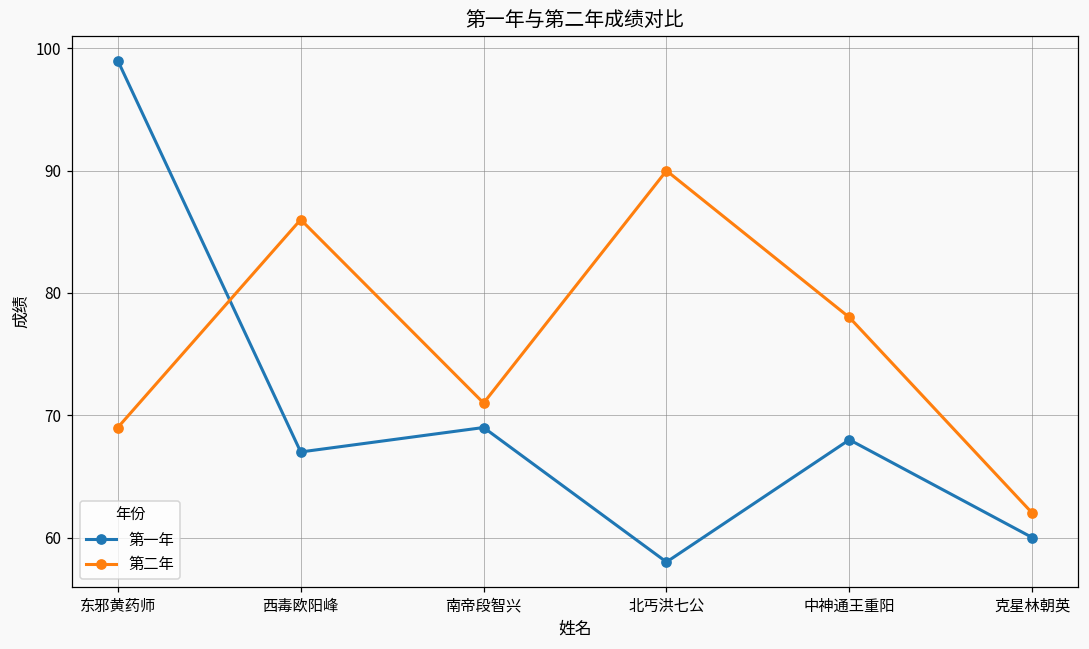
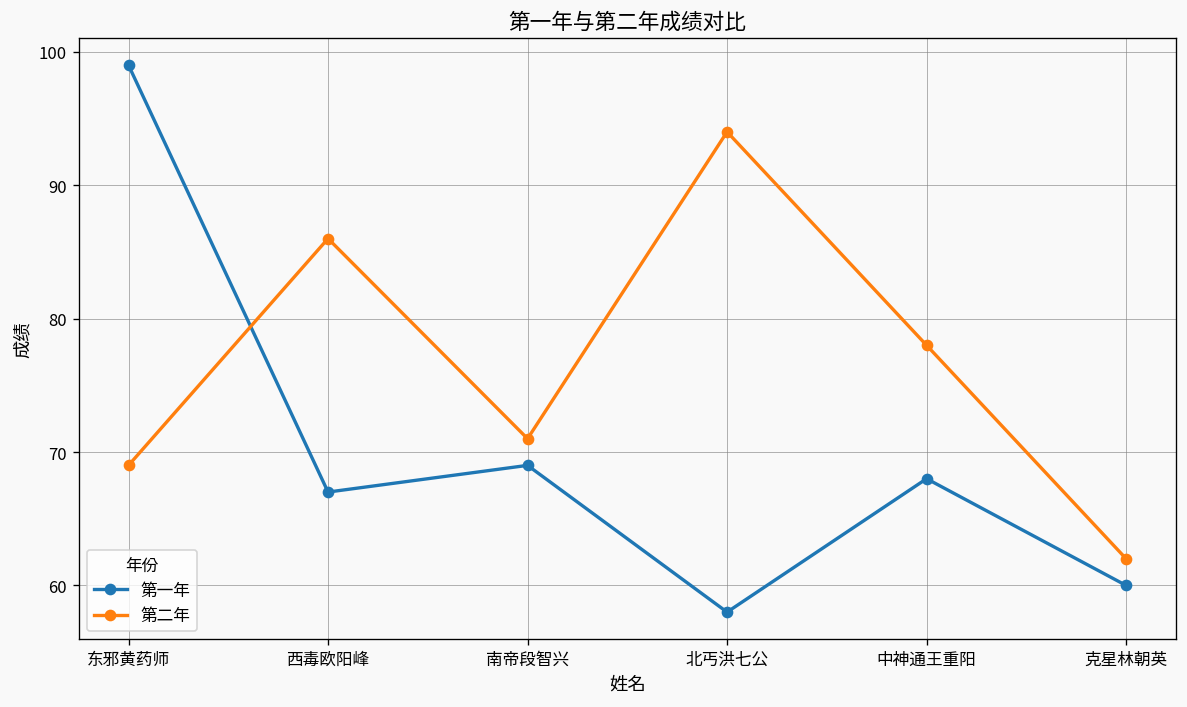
第二年, 北丐洪七公: 90 -> 94
